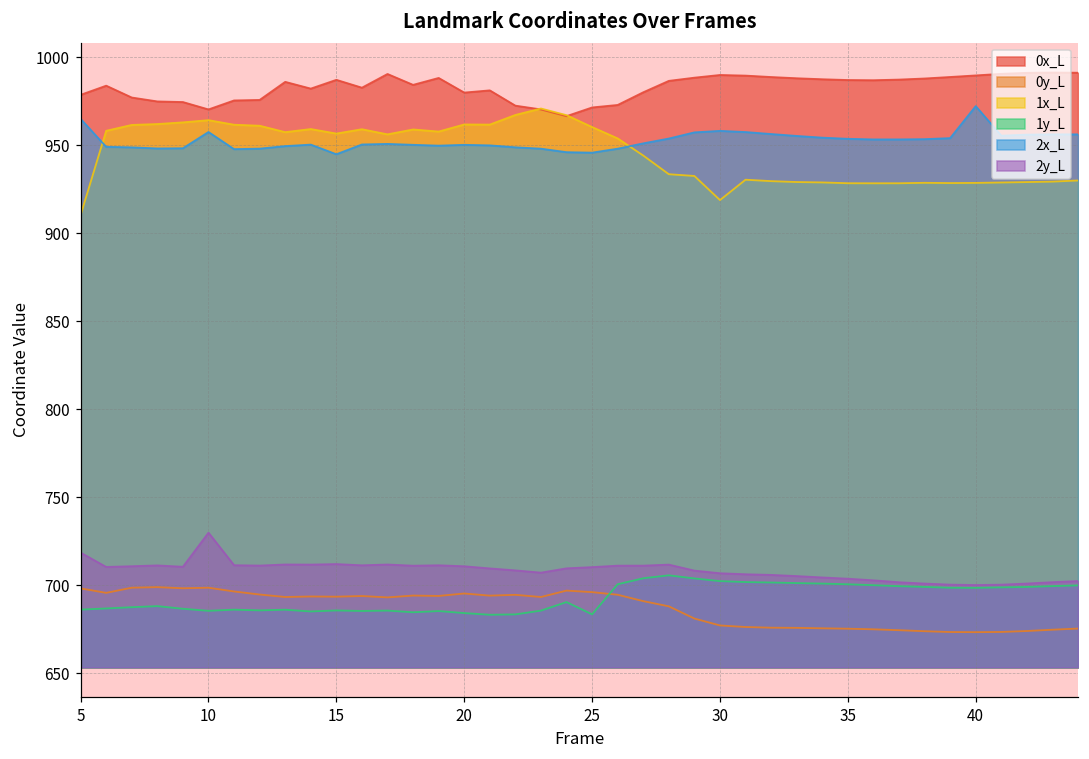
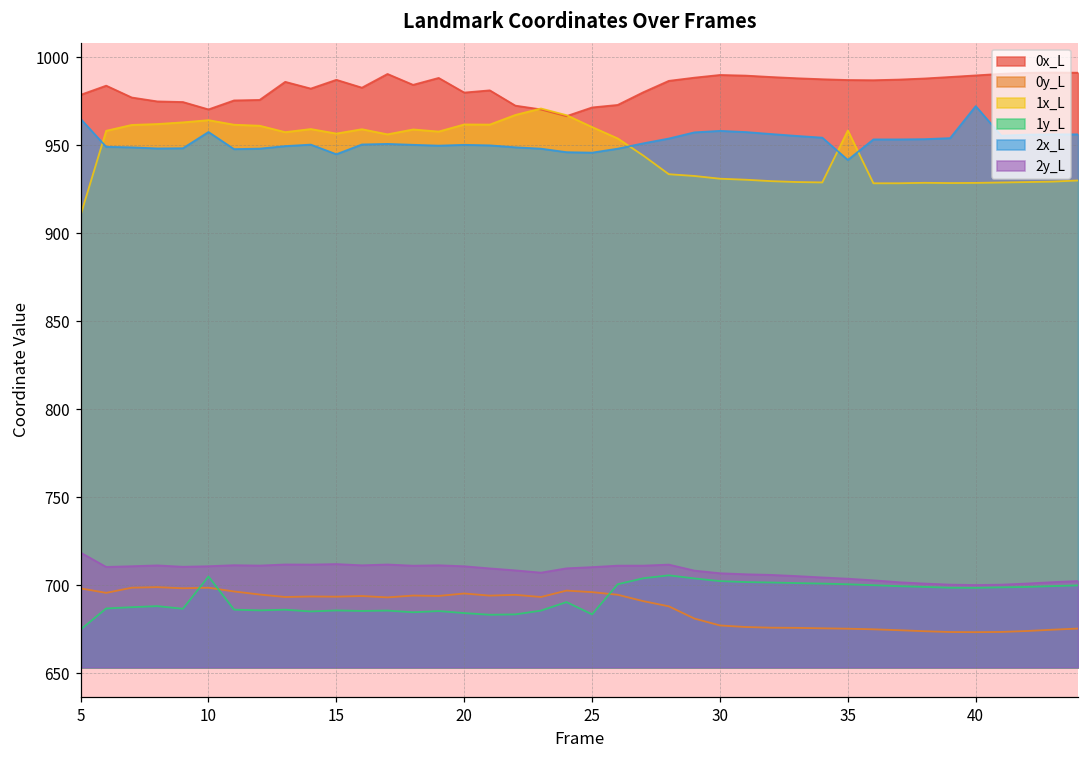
1y_L, 5: 686 -> 675
1y_L, 10: 685 -> 705
2y_L, 10: 730 -> 711
1x_L, 30: 919 -> 931
1x_L, 35: 928 -> 958
2x_L, 35: 954 -> 942
